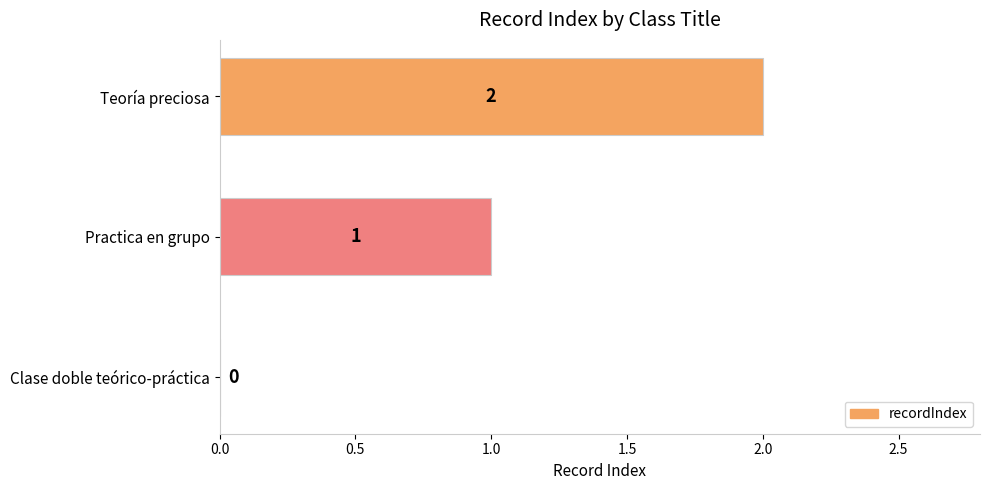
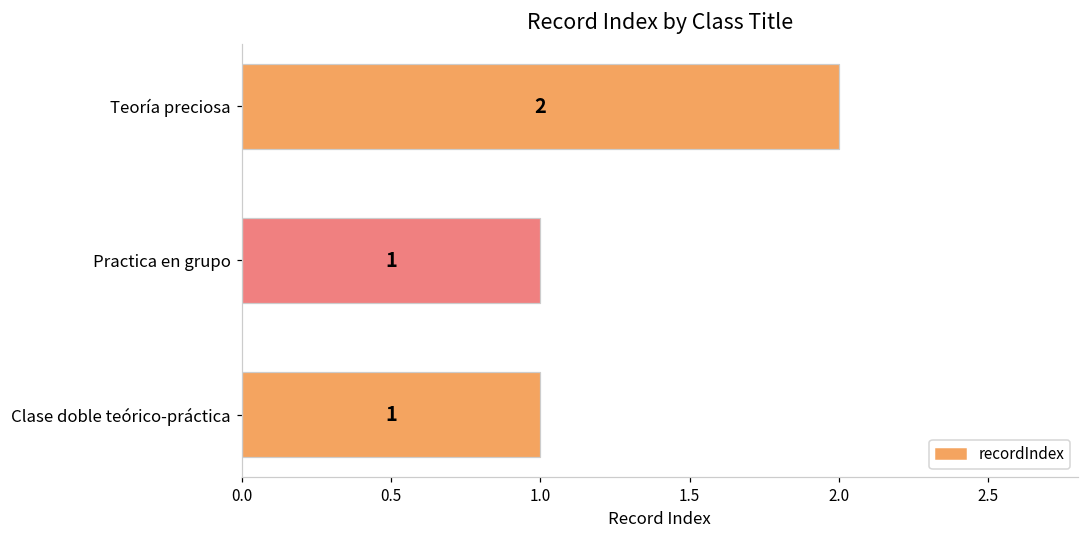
Clase doble teórico-práctica: 0 -> 1
